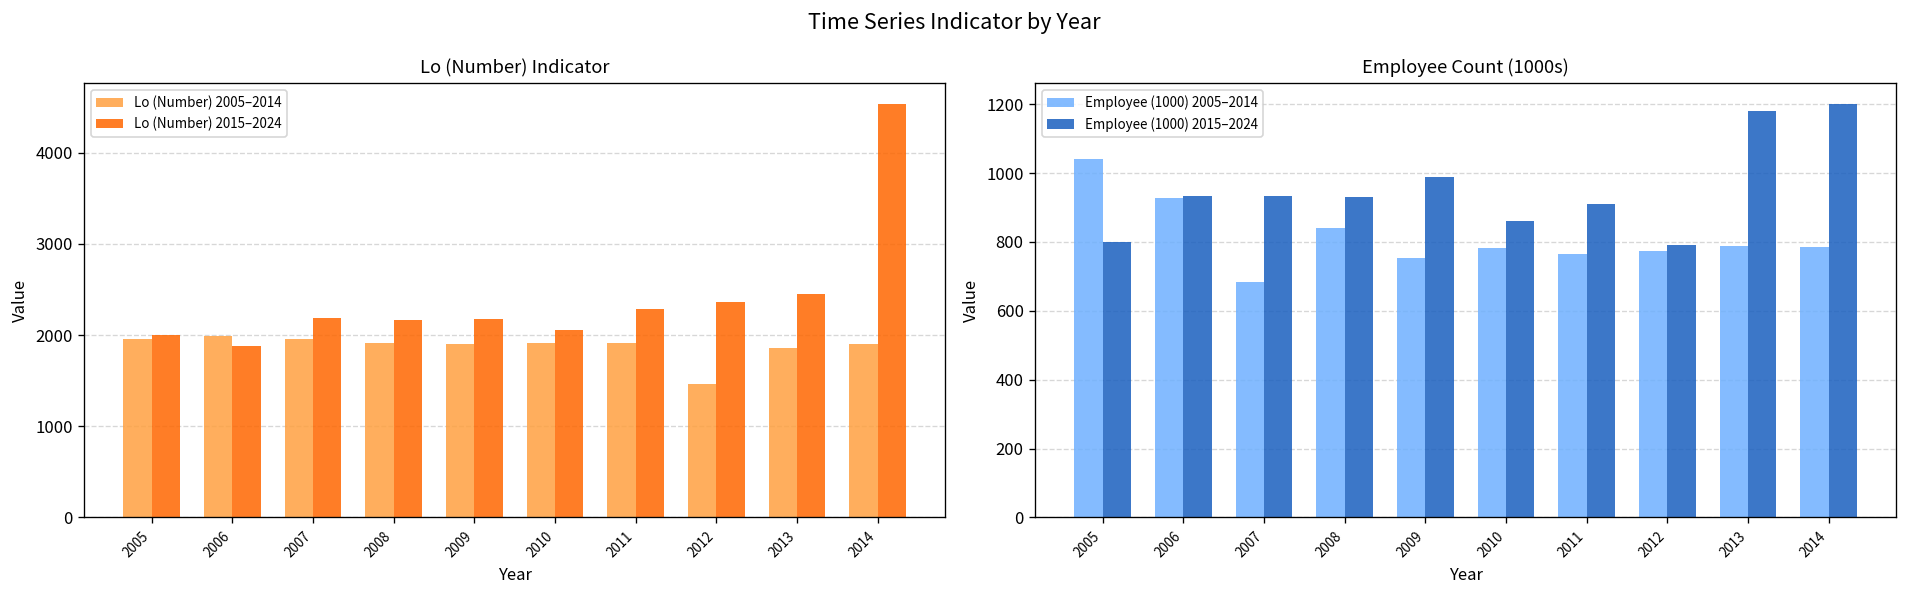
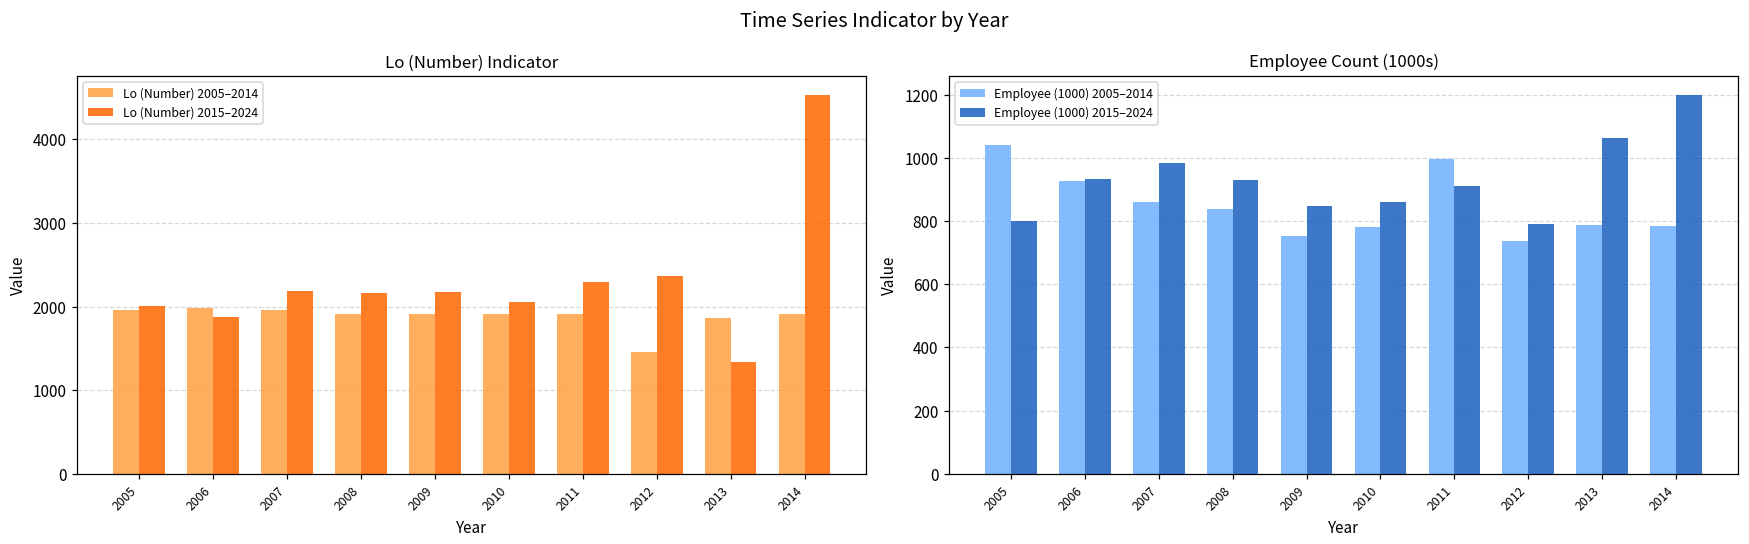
Lo (Number) Indicator, Lo (Number) 2015–2024, 2013: 2500 -> 1300
Employee Count (1000s), Employee (1000) 2005–2014, 2007: 680 -> 860
Employee Count (1000s), Employee (1000) 2015–2024, 2007: 930 -> 990
Employee Count (1000s), Employee (1000) 2015–2024, 2009: 990 -> 850
Employee Count (1000s), Employee (1000) 2005–2014, 2011: 770 -> 1000
Employee Count (1000s), Employee (1000) 2005–2014, 2012: 770 -> 740
Employee Count (1000s), Employee (1000) 2015–2024, 2013: 1180 -> 1060
